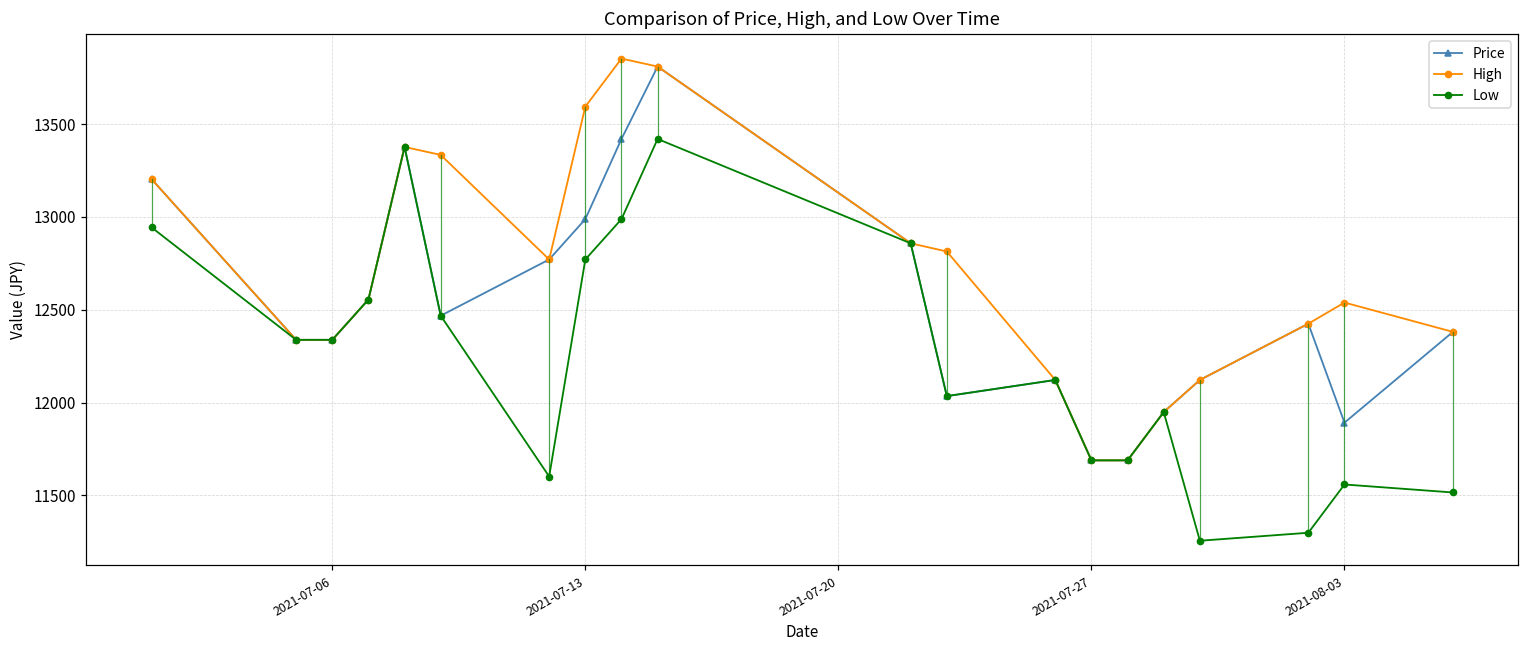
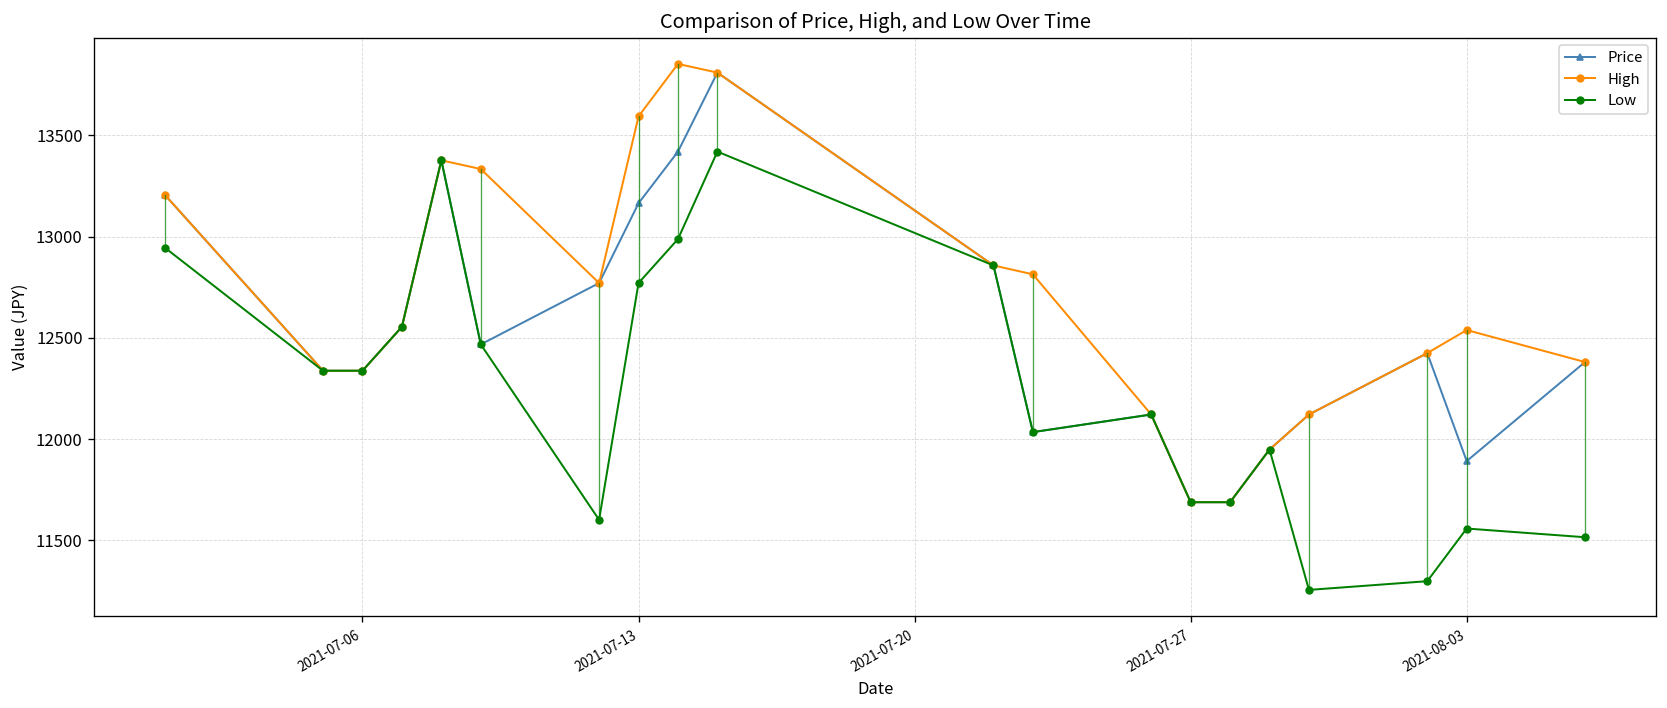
Price, 2021-07-13: 12990 -> 13170
